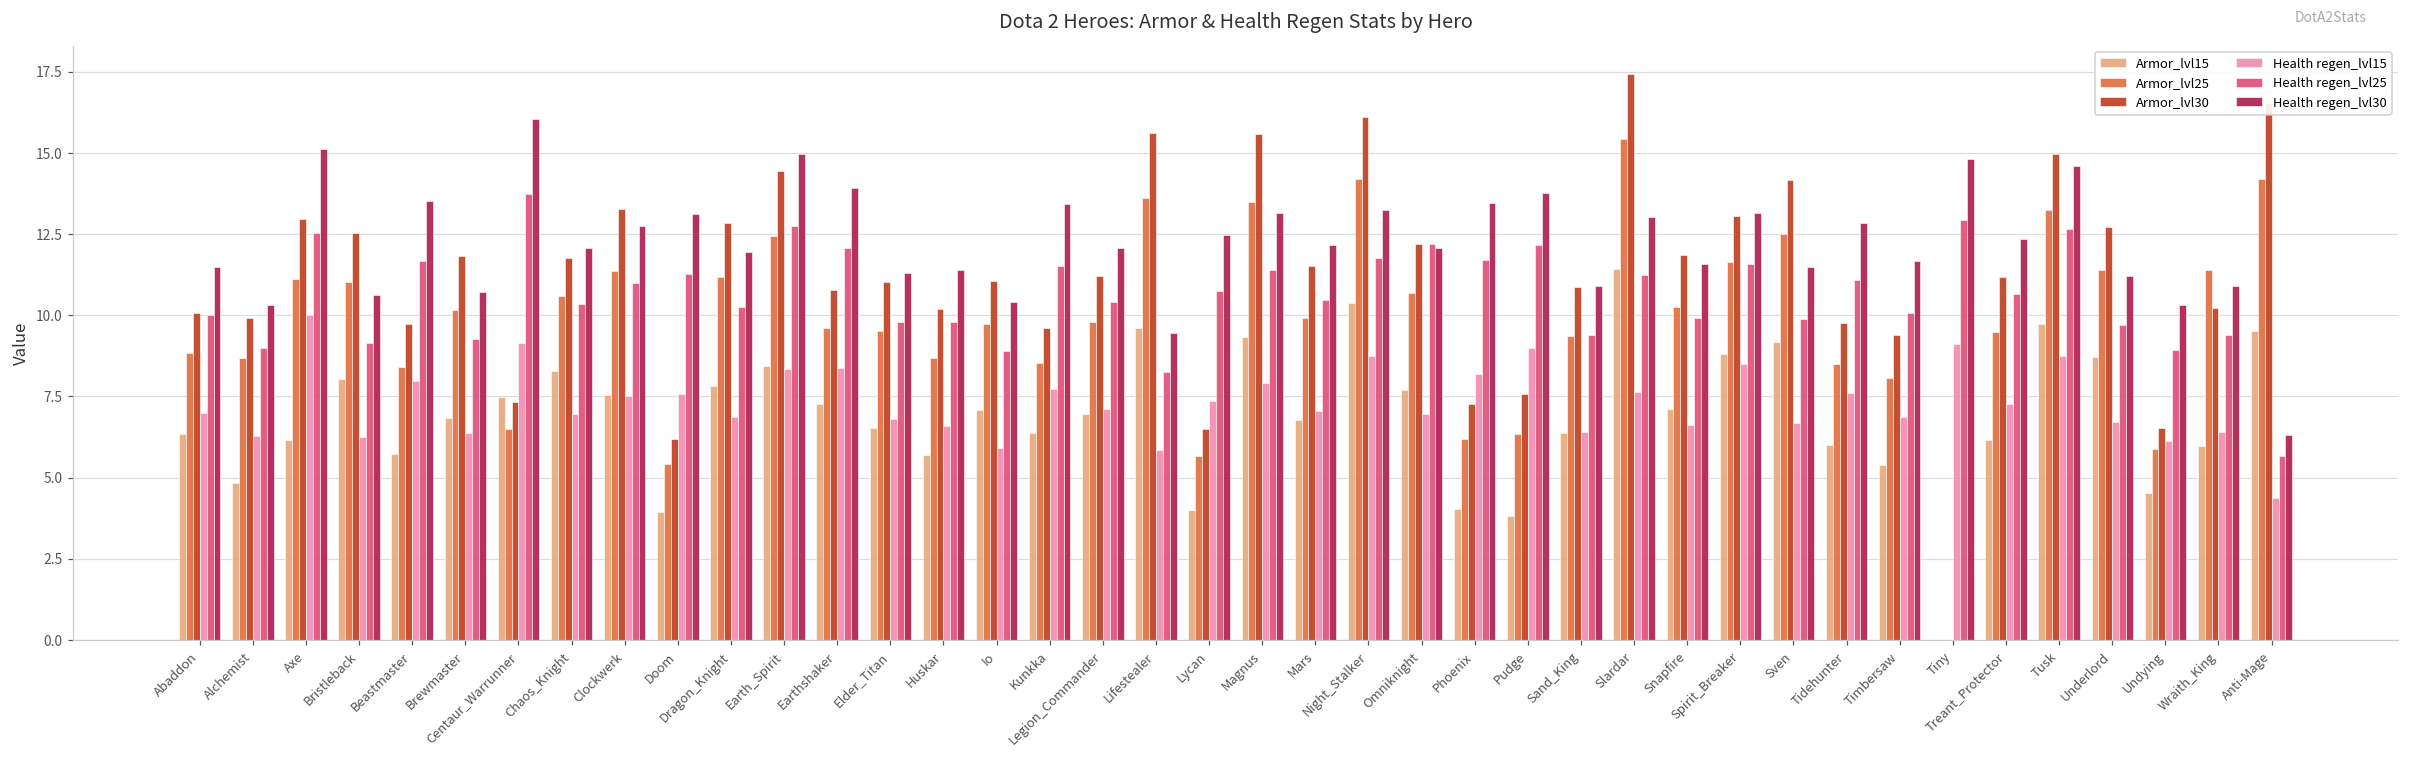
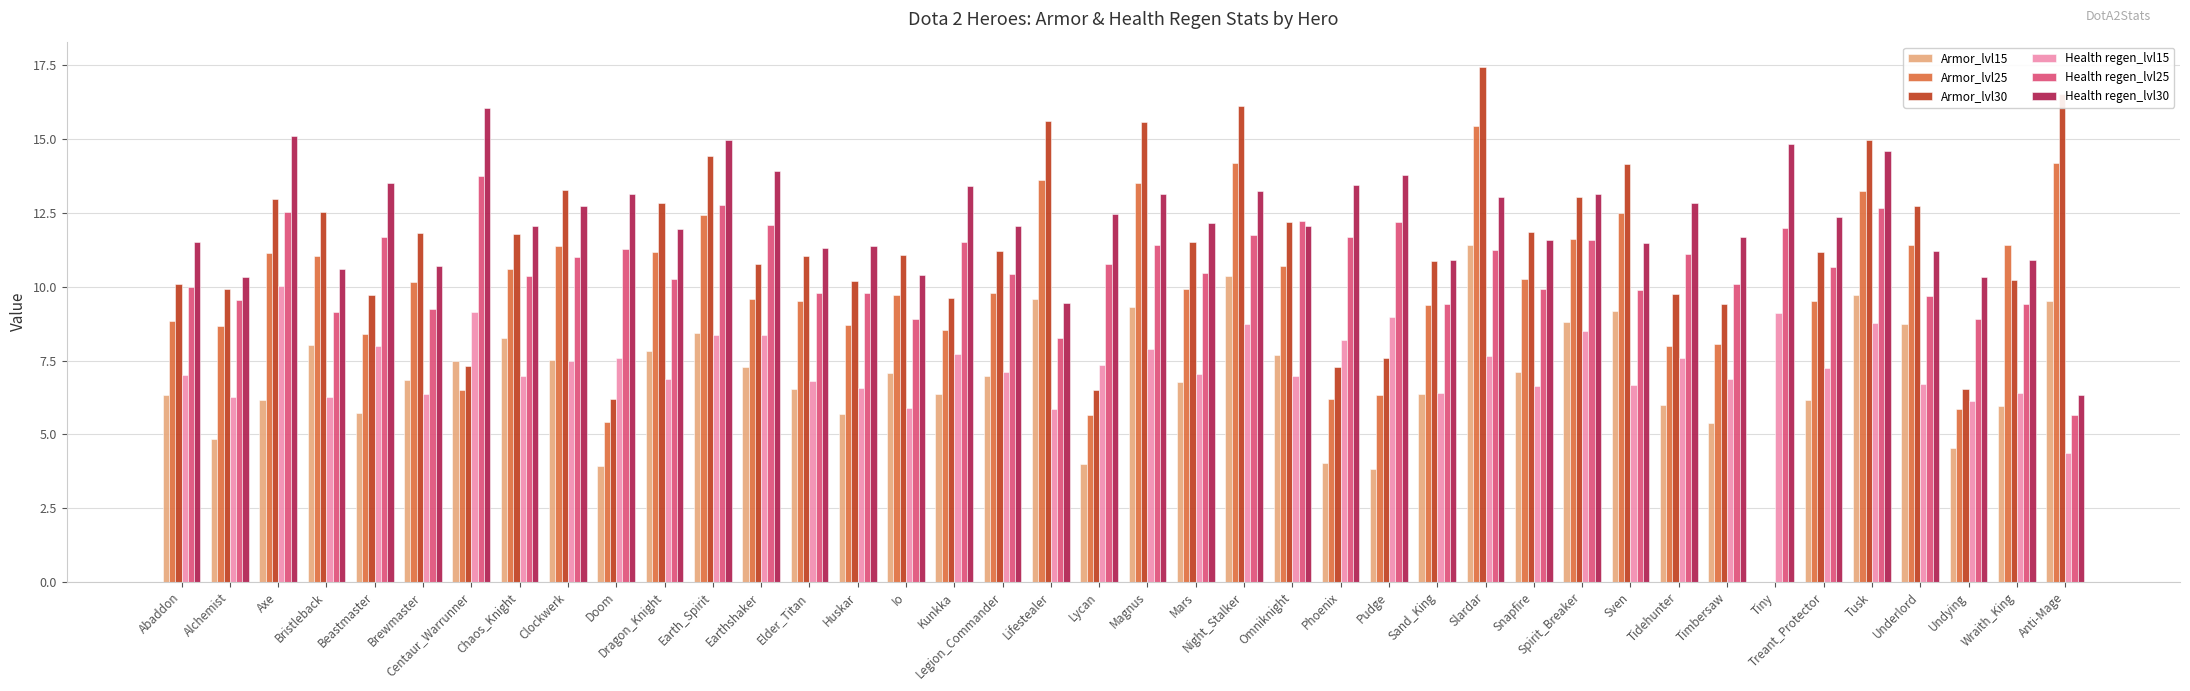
Health regen_lvl25, Alchemist: 9.0 -> 9.5
Armor_lvl25, Tidehunter: 8.5 -> 8.0
Health regen_lvl25, Tiny: 12.9 -> 12.0
